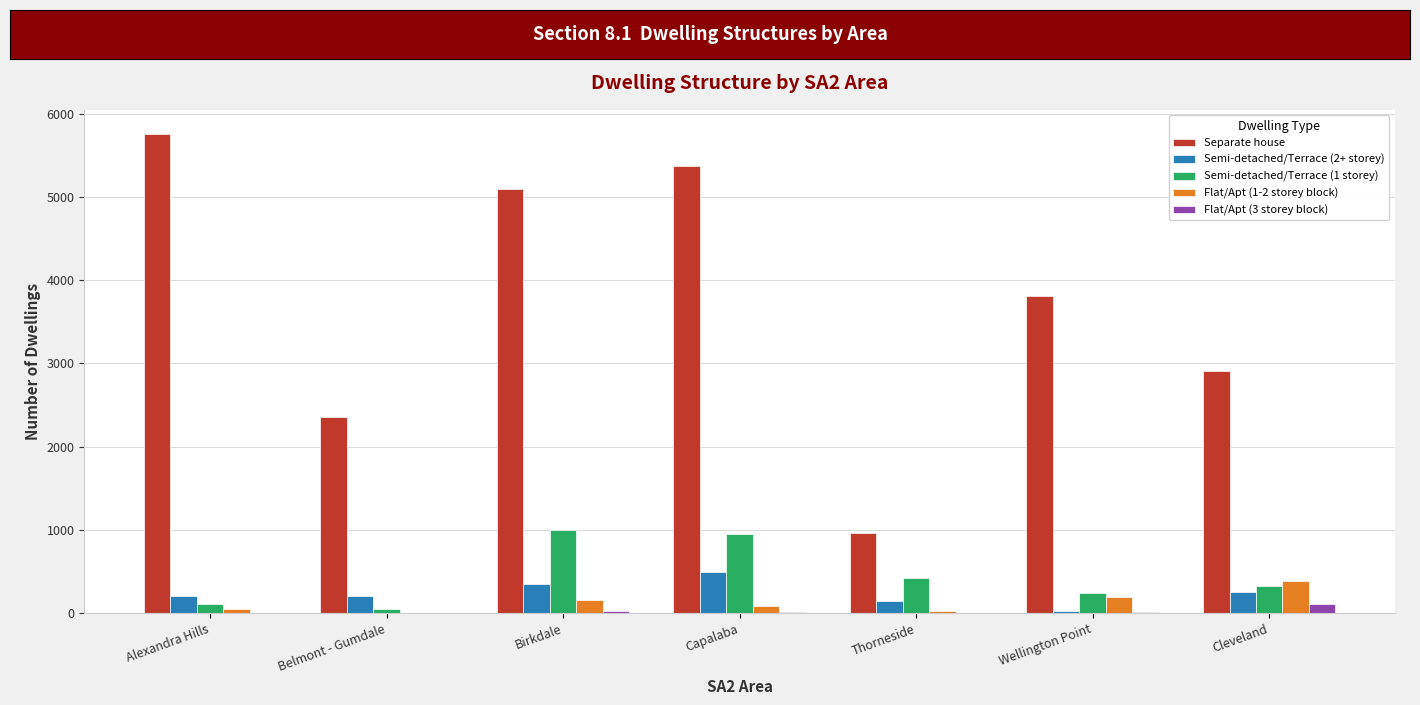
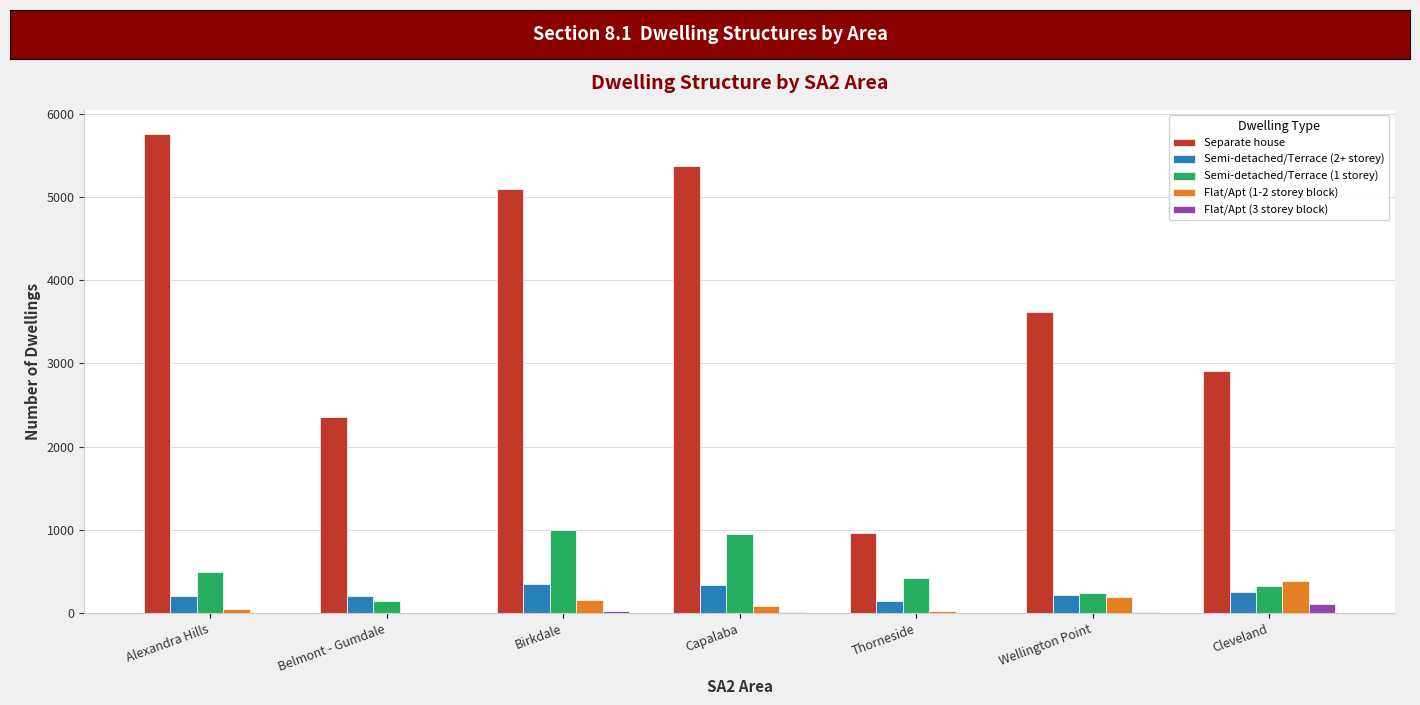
Semi-detached/Terrace (1 storey), Alexandra Hills: 100 -> 500
Semi-detached/Terrace (1 storey), Belmont - Gumdale: 100 -> 200
Semi-detached/Terrace (2+ storey), Capalaba: 500 -> 300
Separate house, Wellington Point: 3800 -> 3600
Semi-detached/Terrace (2+ storey), Wellington Point: 0 -> 200
